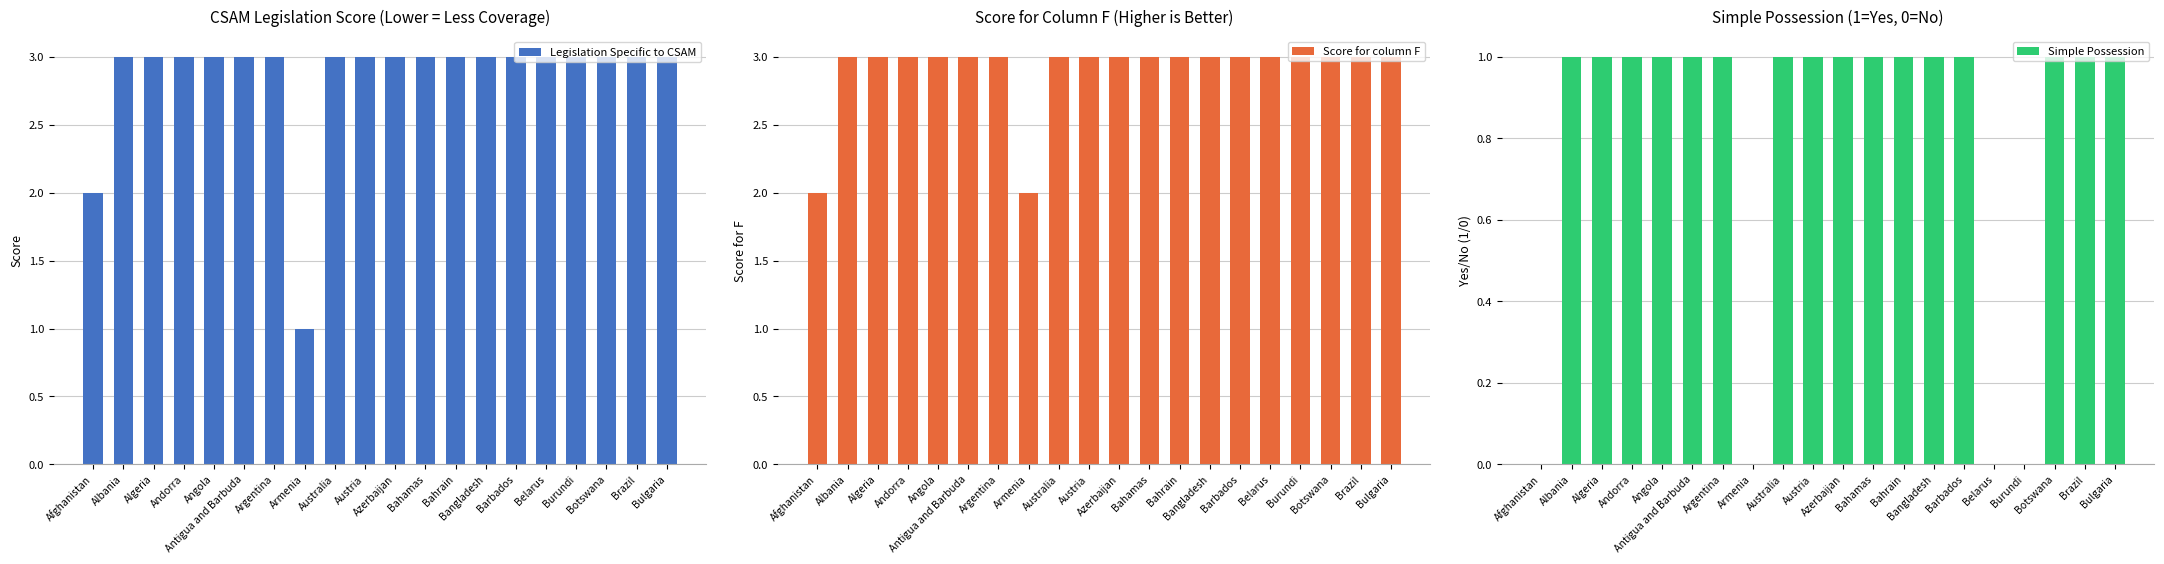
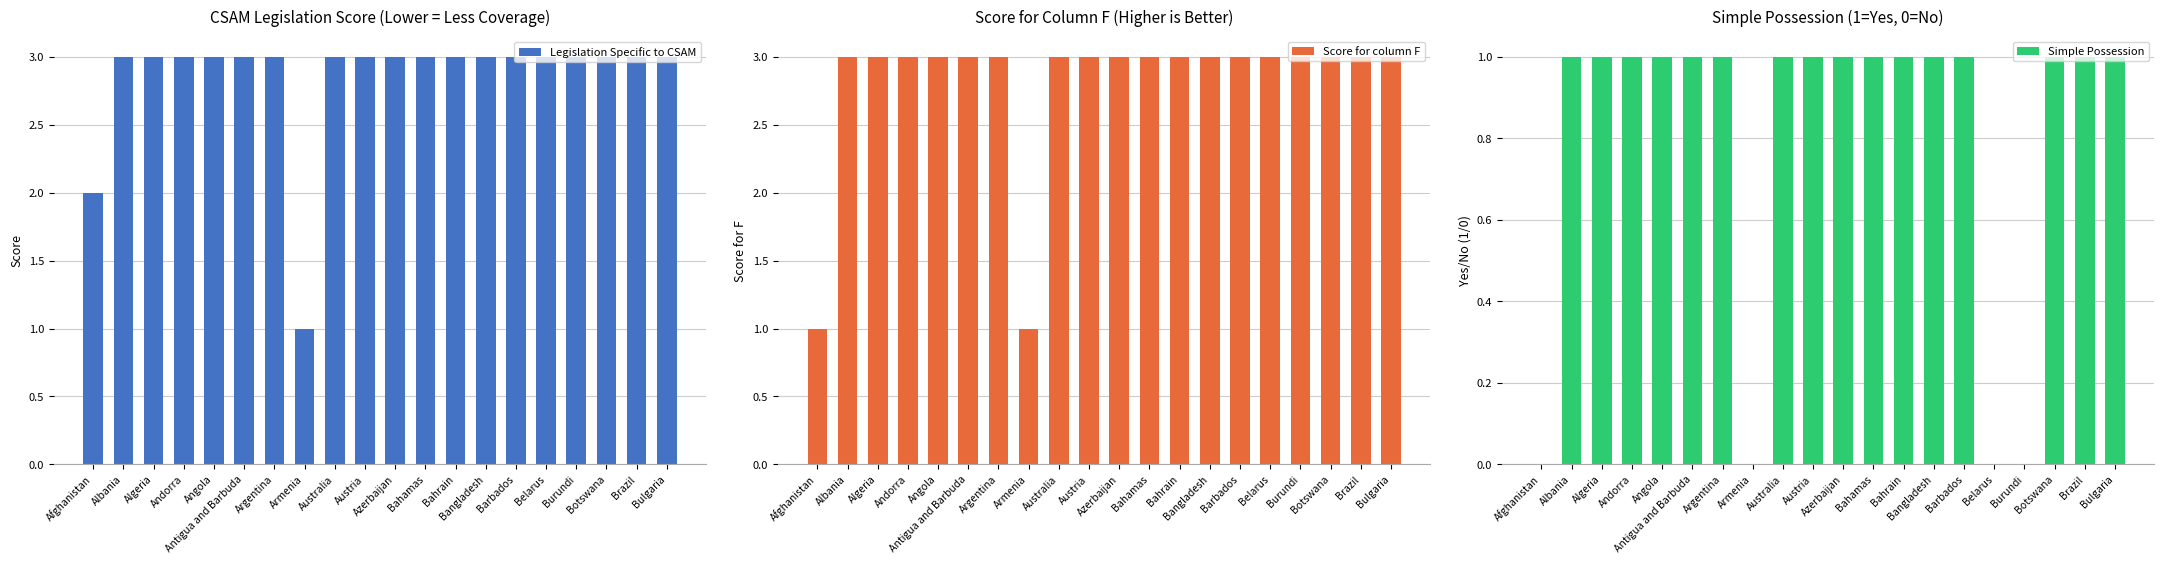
Score for Column F (Higher is Better), Afghanistan: 2 -> 1
Score for Column F (Higher is Better), Armenia: 2 -> 1
